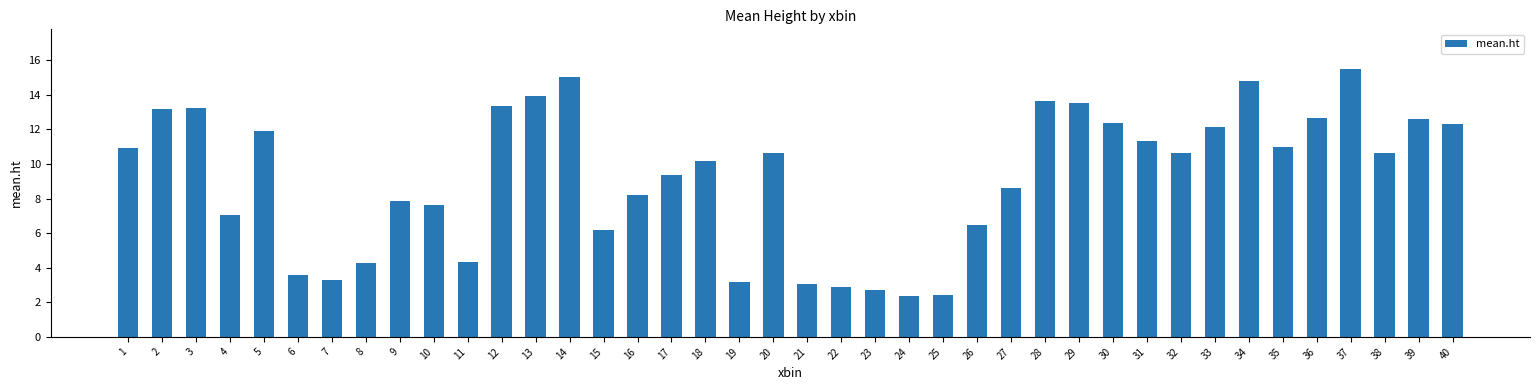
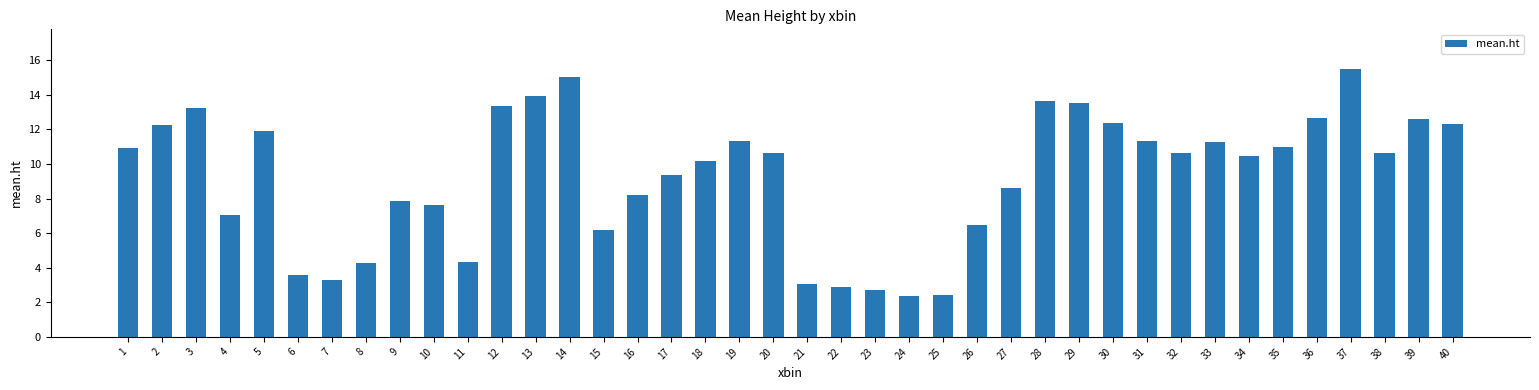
2: 13.2 -> 12.3
19: 3.2 -> 11.3
33: 12.2 -> 11.3
34: 14.8 -> 10.5
